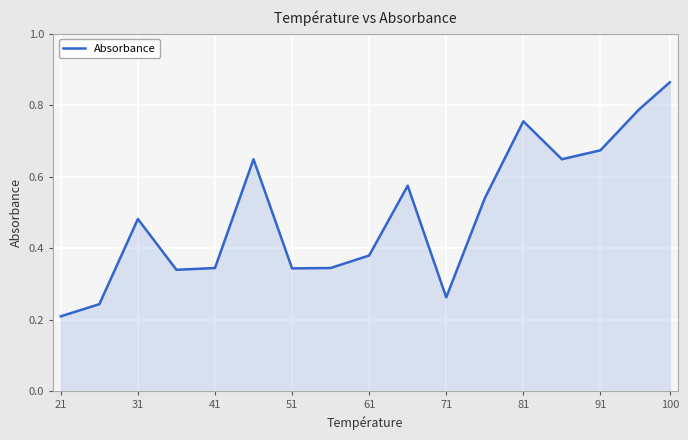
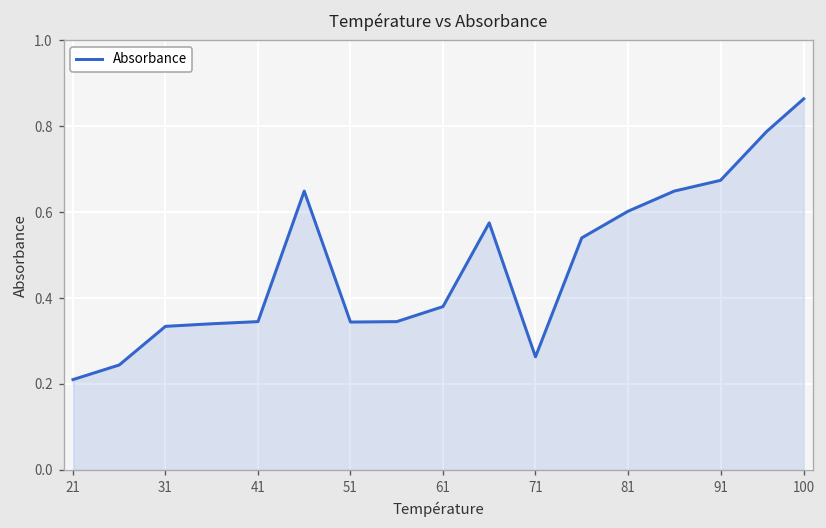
31: 0.48 -> 0.33
81: 0.76 -> 0.60
